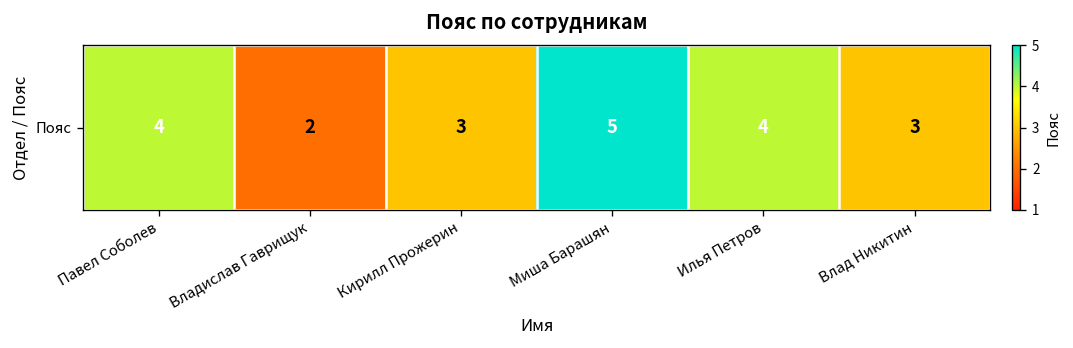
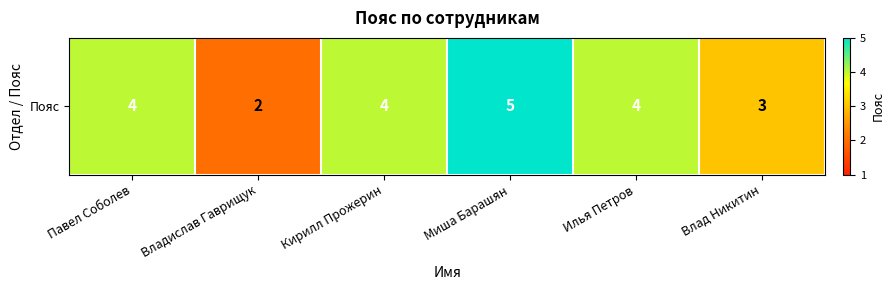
Пояс, Кирилл Прожерин: 3 -> 4
